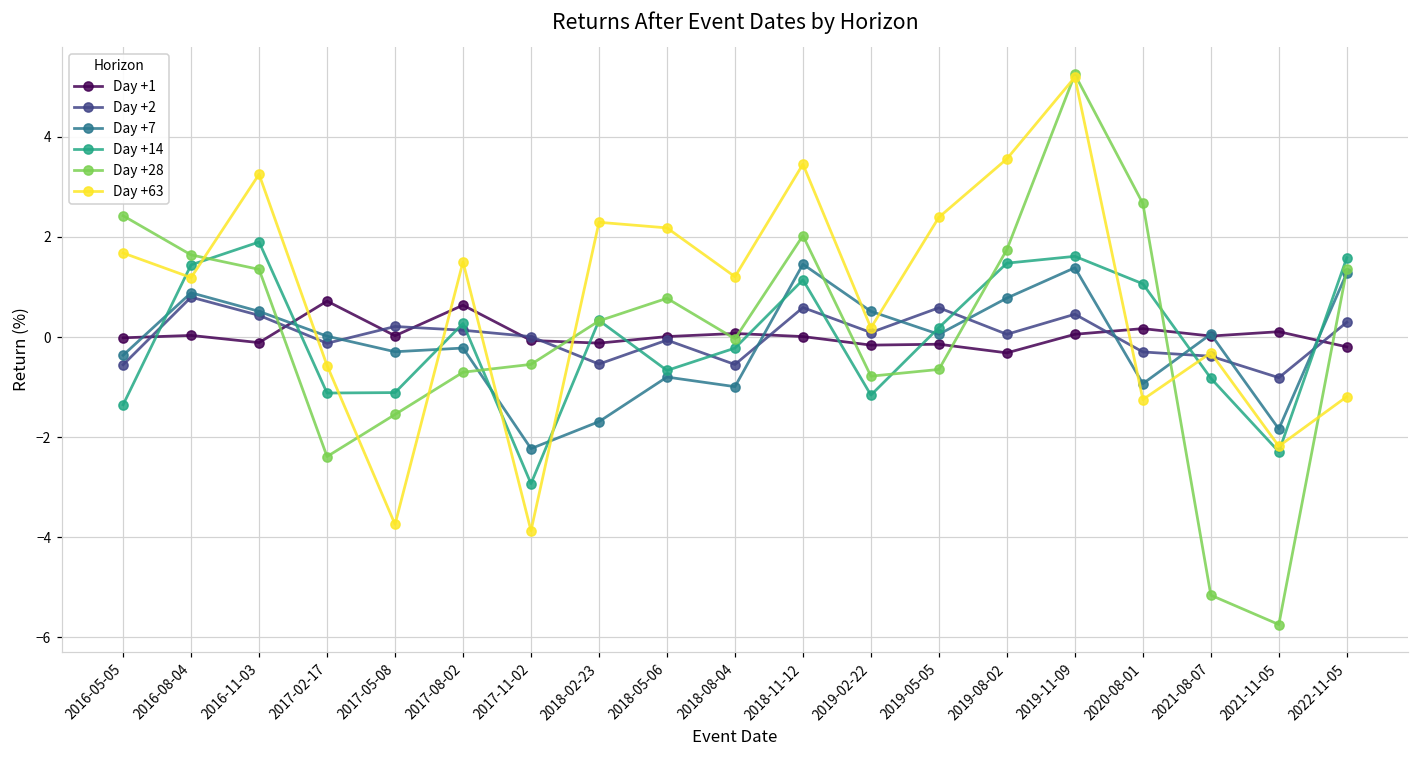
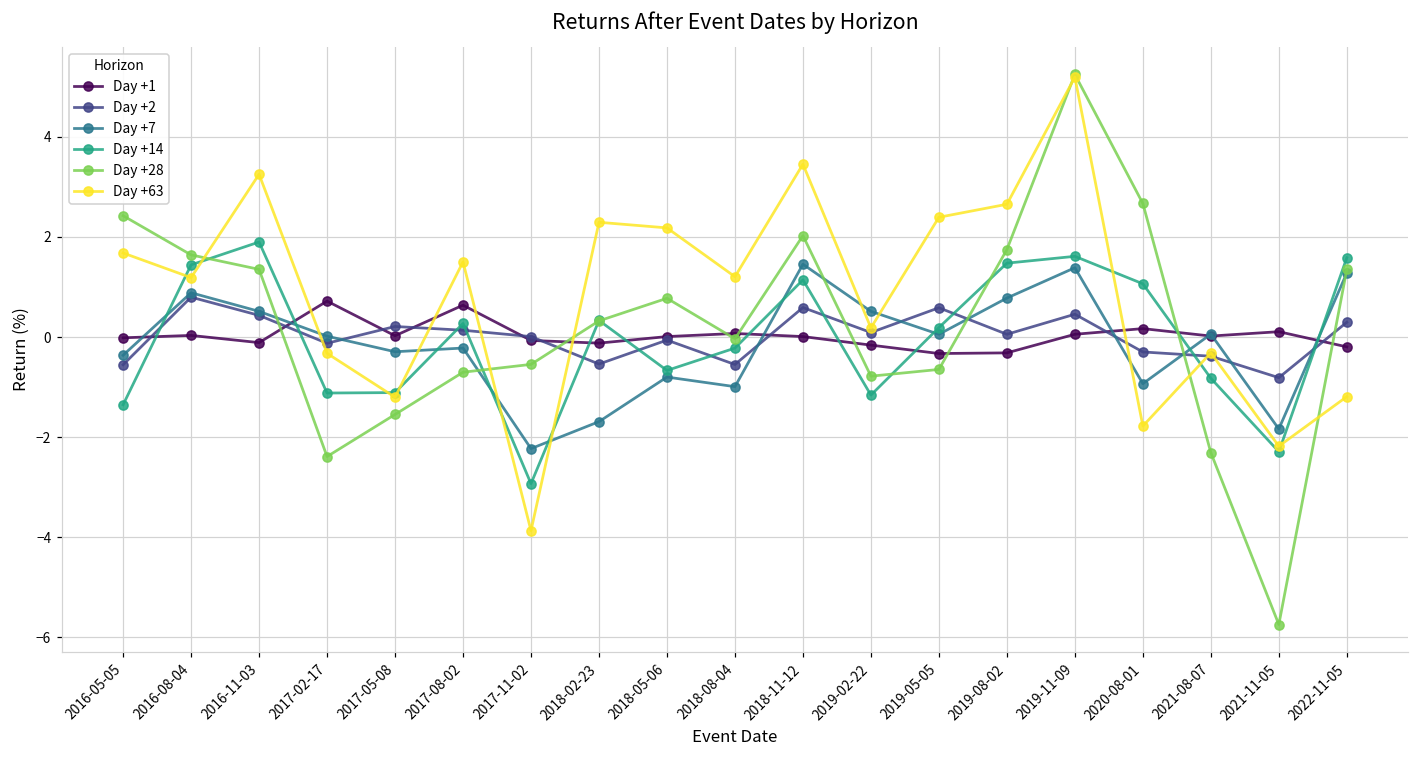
Day +63, 2017-02-17: -0.6 -> -0.3
Day +63, 2017-05-08: -3.7 -> -1.2
Day +1, 2019-05-05: -0.1 -> -0.3
Day +63, 2019-08-02: 3.6 -> 2.7
Day +63, 2020-08-01: -1.2 -> -1.8
Day +28, 2021-08-07: -5.2 -> -2.3
